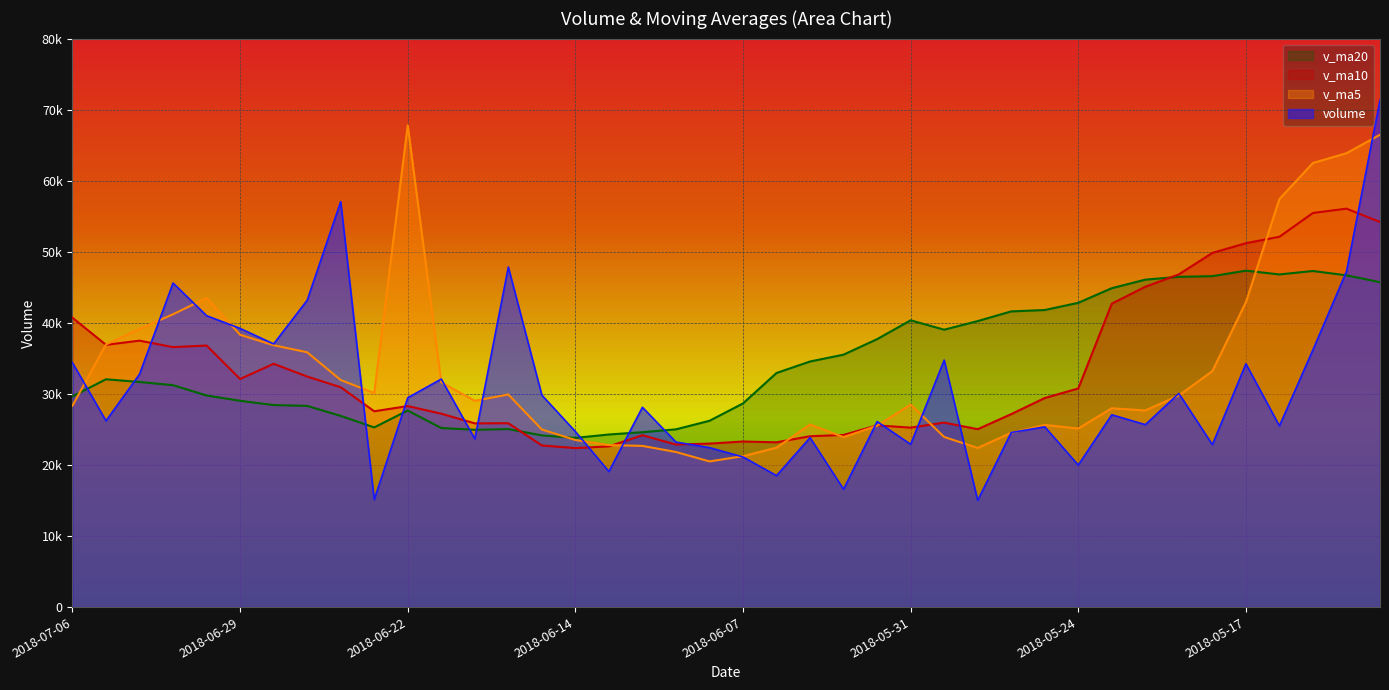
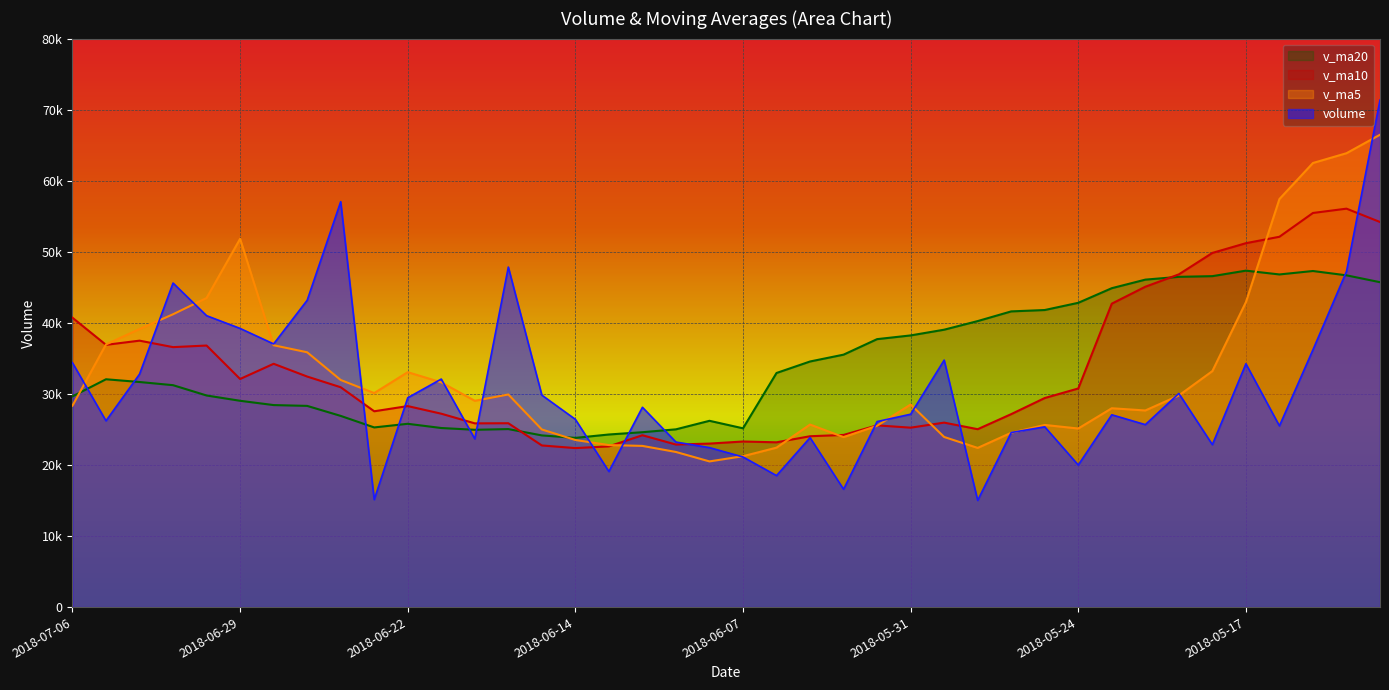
v_ma5, 2018-06-29: 38000 -> 52000
v_ma20, 2018-06-22: 28000 -> 26000
v_ma5, 2018-06-22: 68000 -> 33000
volume, 2018-06-14: 25000 -> 26000
v_ma20, 2018-06-07: 29000 -> 25000
v_ma20, 2018-05-31: 40000 -> 38000
volume, 2018-05-31: 23000 -> 27000
